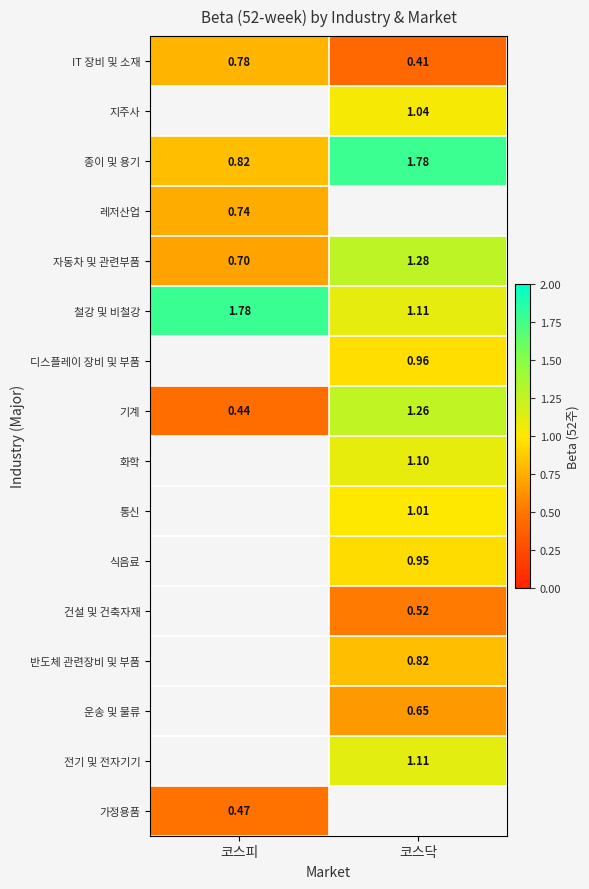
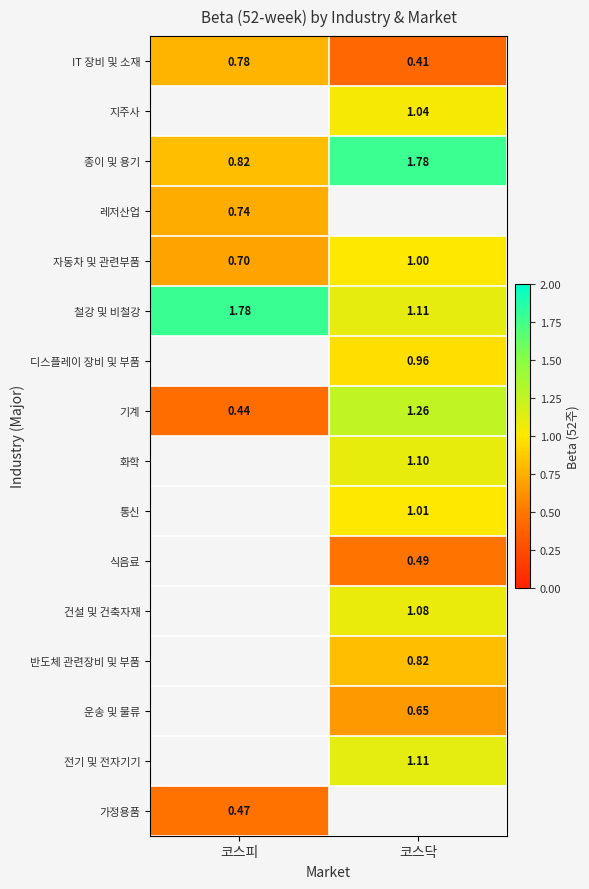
자동차 및 관련부품, 코스닥: 1.28 -> 1.00
식음료, 코스닥: 0.95 -> 0.49
건설 및 건축자재, 코스닥: 0.52 -> 1.08
